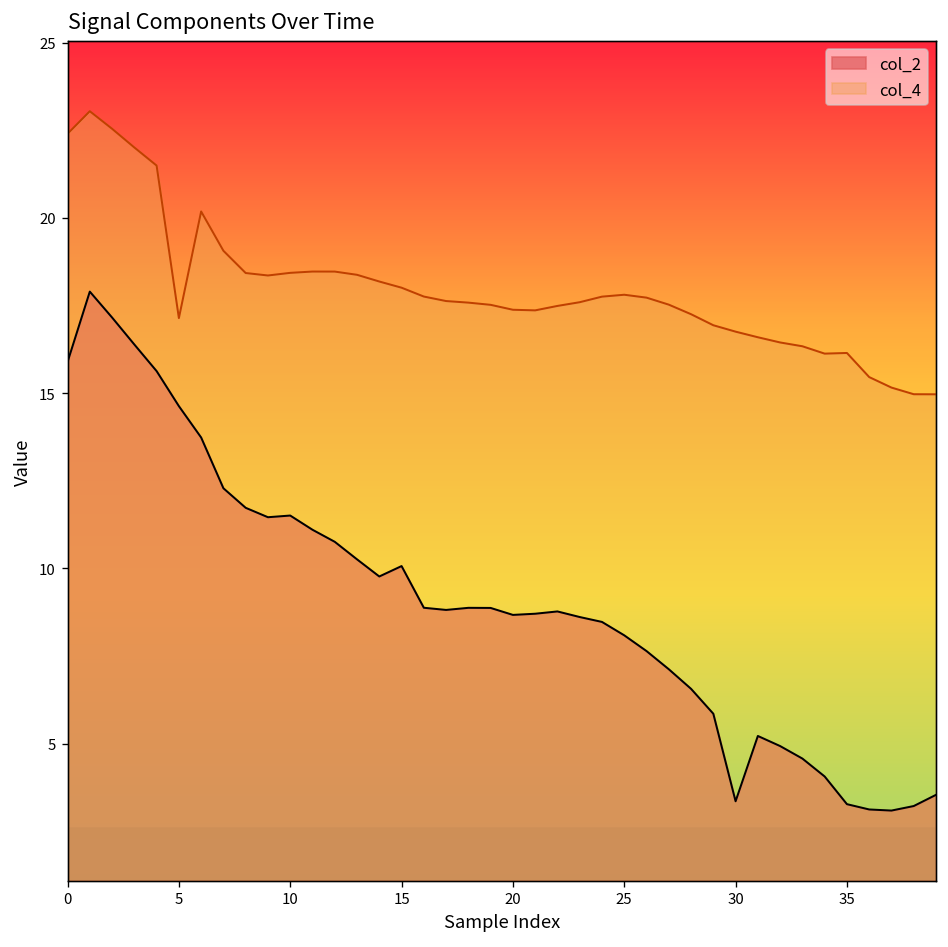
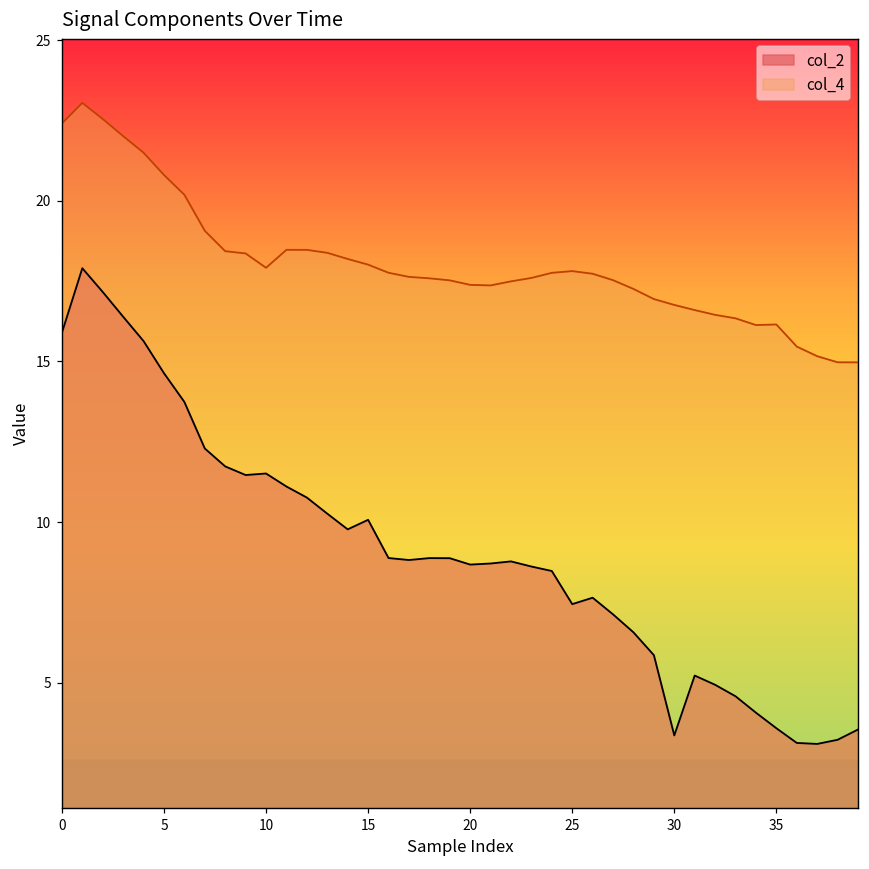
col_4, 5: 17.1 -> 20.8
col_4, 10: 18.4 -> 17.9
col_2, 25: 8.1 -> 7.4
col_2, 35: 3.3 -> 3.6
